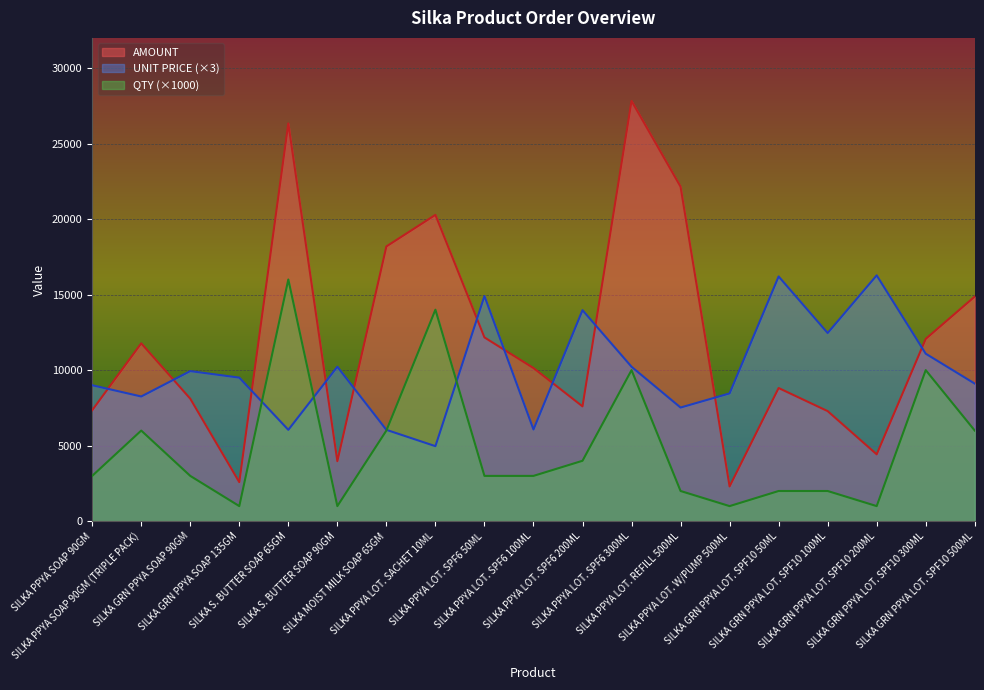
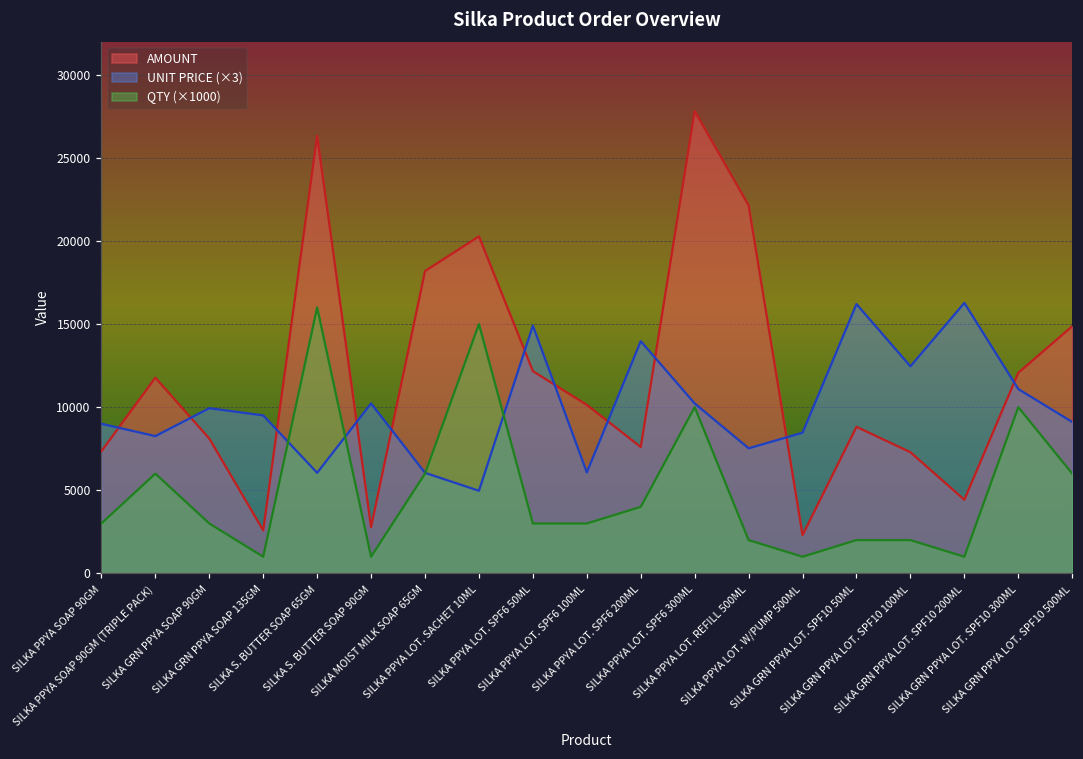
AMOUNT, SILKA S. BUTTER SOAP 90GM: 4000 -> 2800
QTY (×1000), SILKA PPYA LOT. SACHET 10ML: 14000 -> 15000
